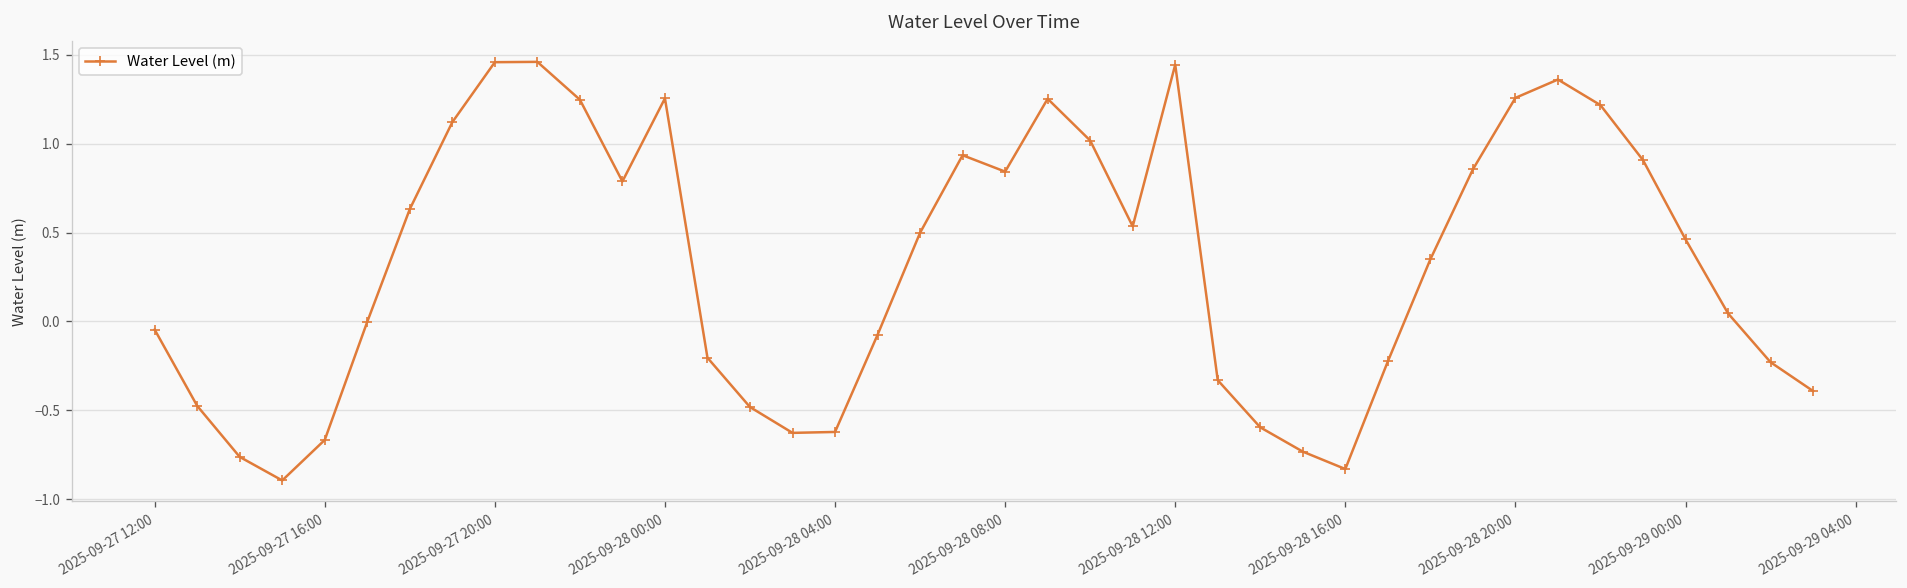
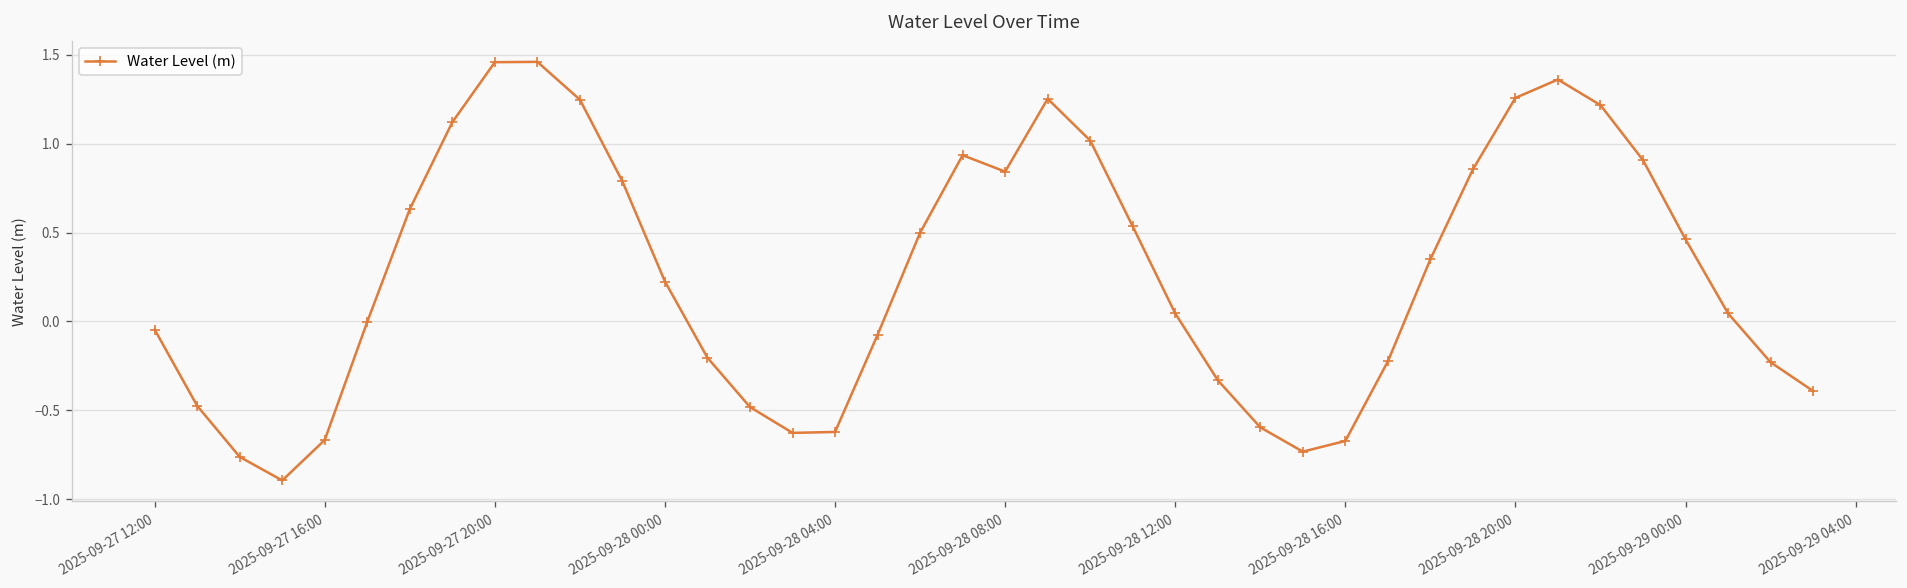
2025-09-28 00:00: 1.26 -> 0.22
2025-09-28 12:00: 1.45 -> 0.04
2025-09-28 16:00: -0.83 -> -0.67
